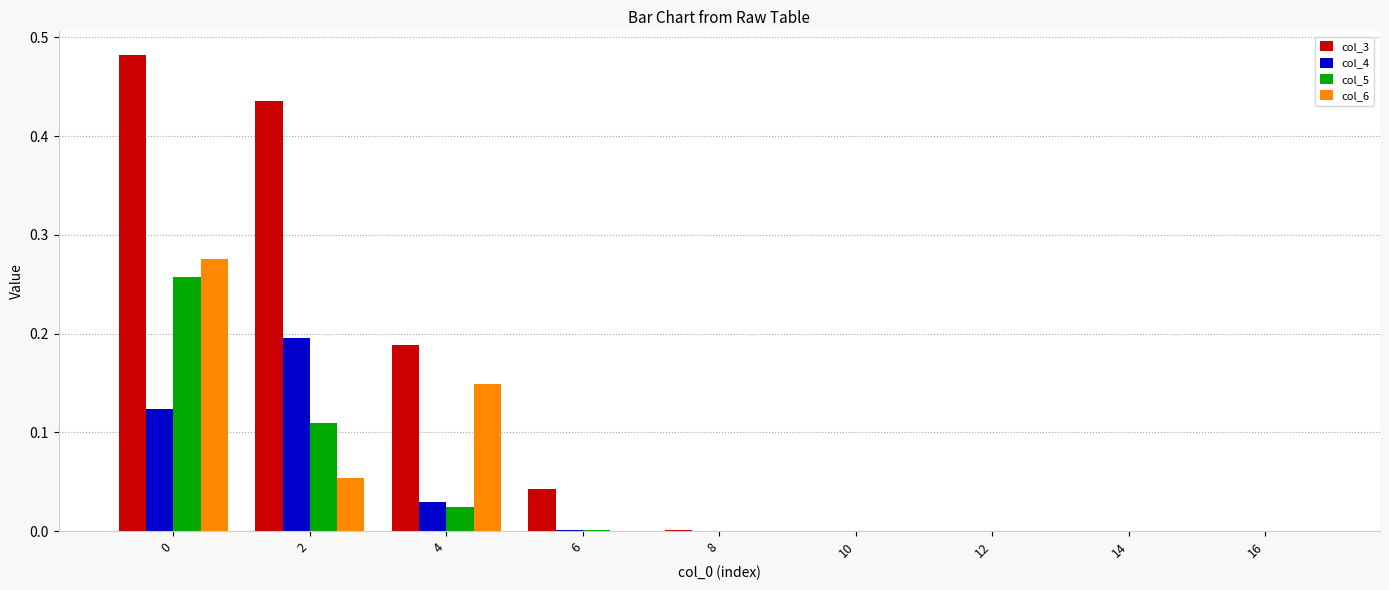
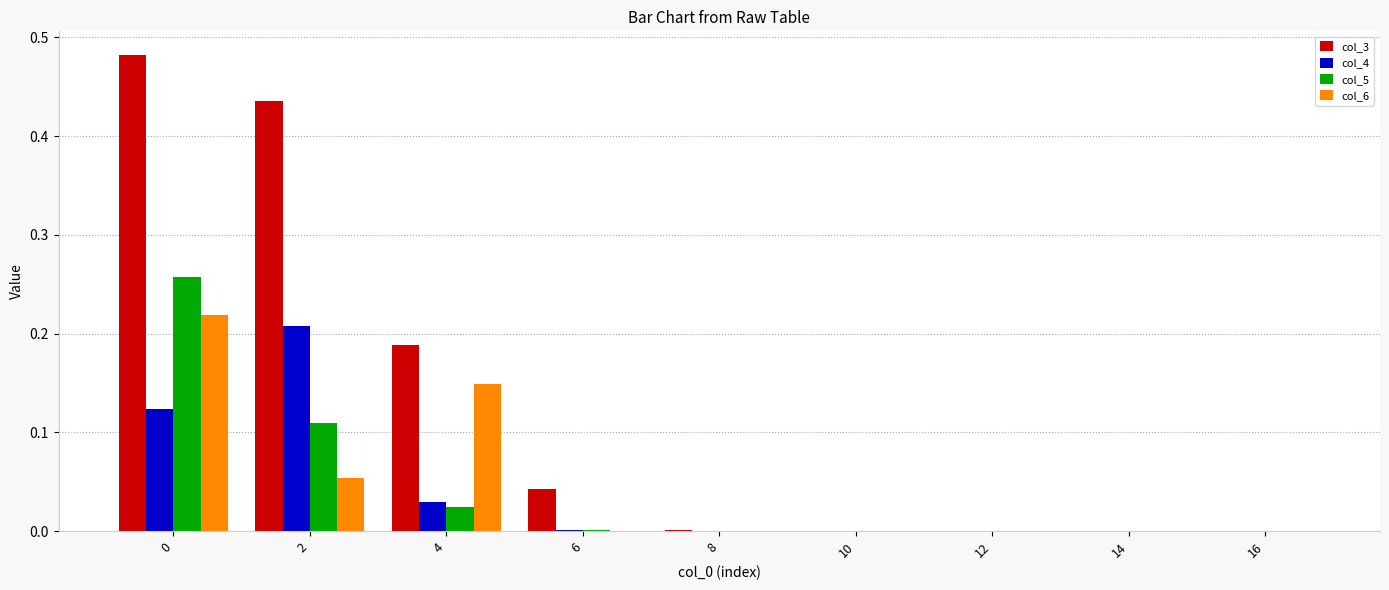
col_6, 0: 0.28 -> 0.22
col_4, 2: 0.20 -> 0.21
